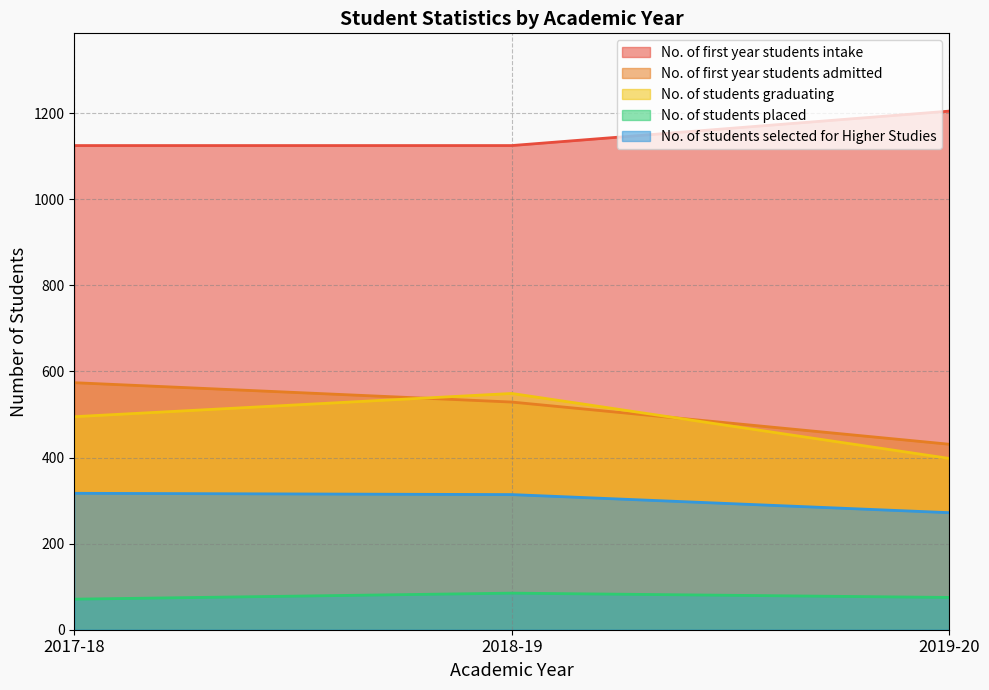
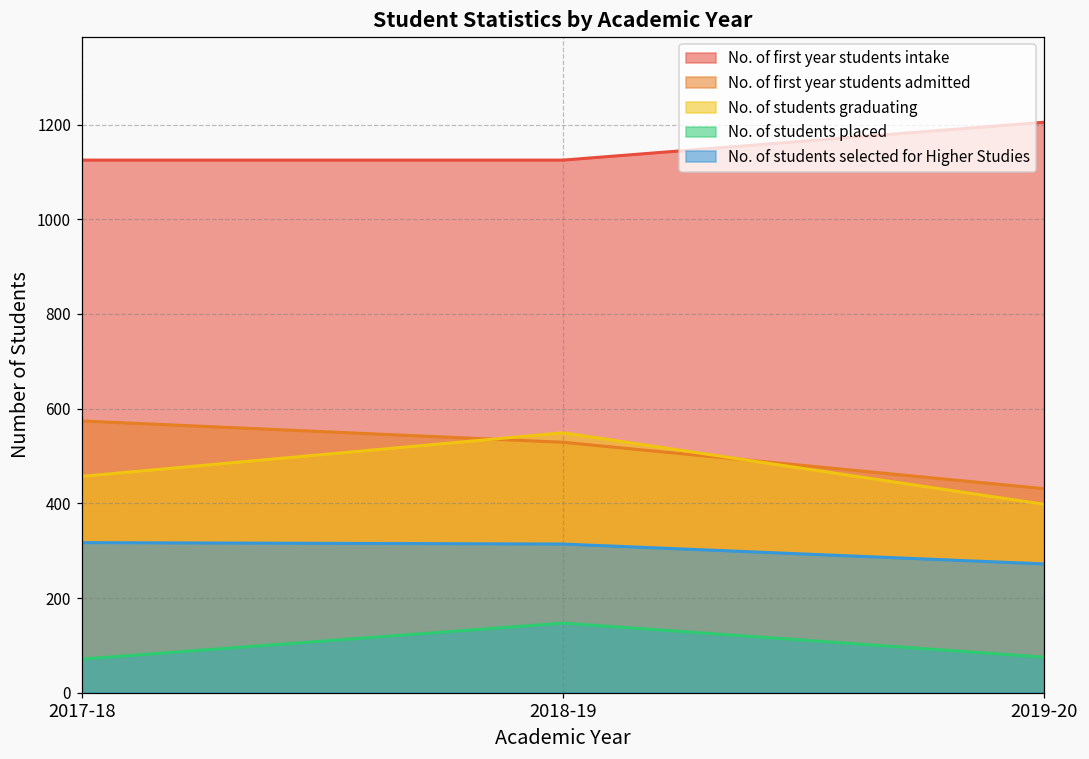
No. of students graduating, 2017-18: 500 -> 460
No. of students placed, 2018-19: 90 -> 150
